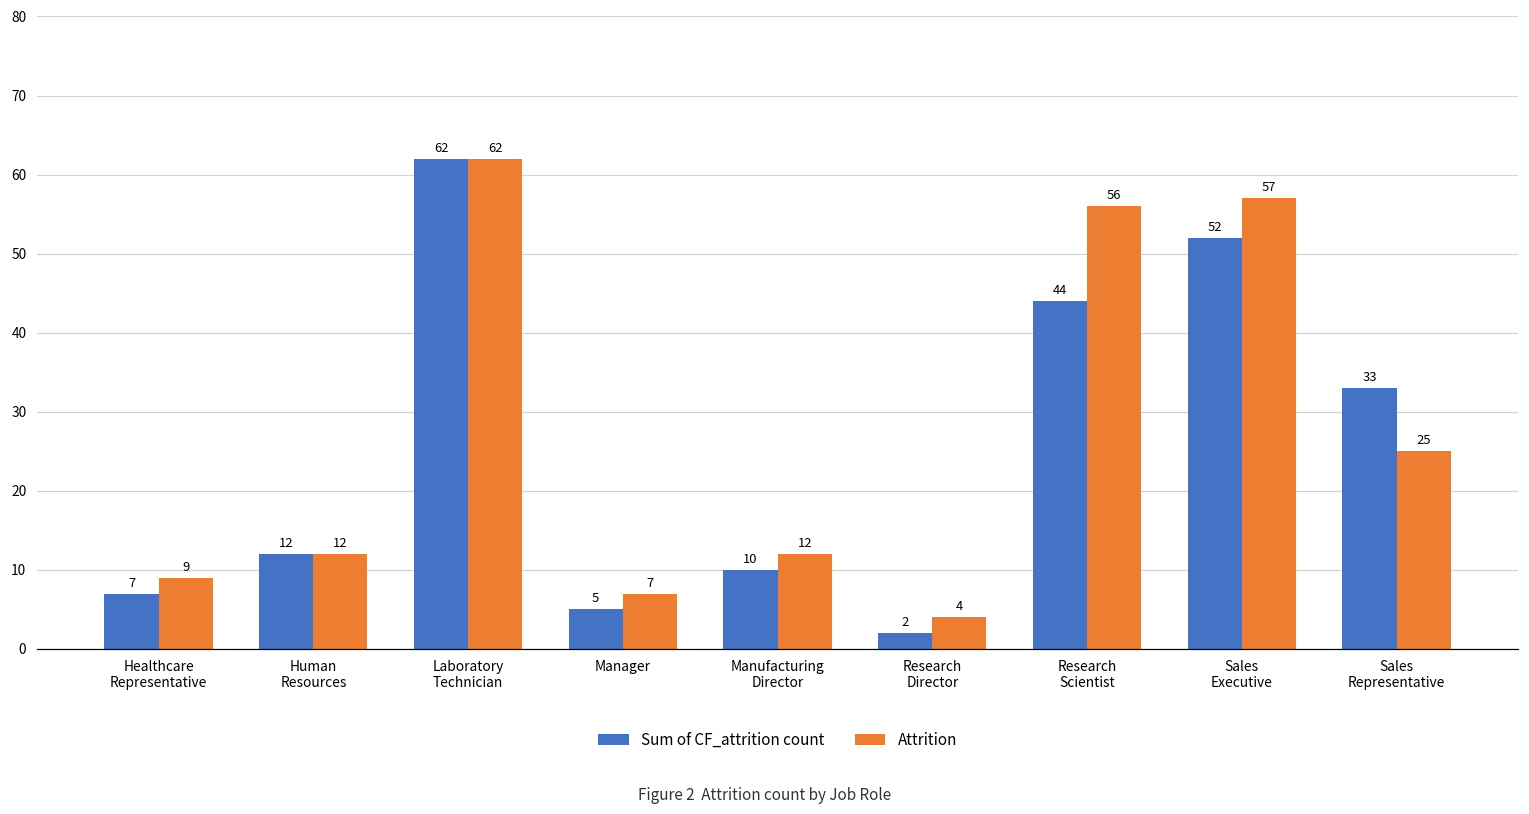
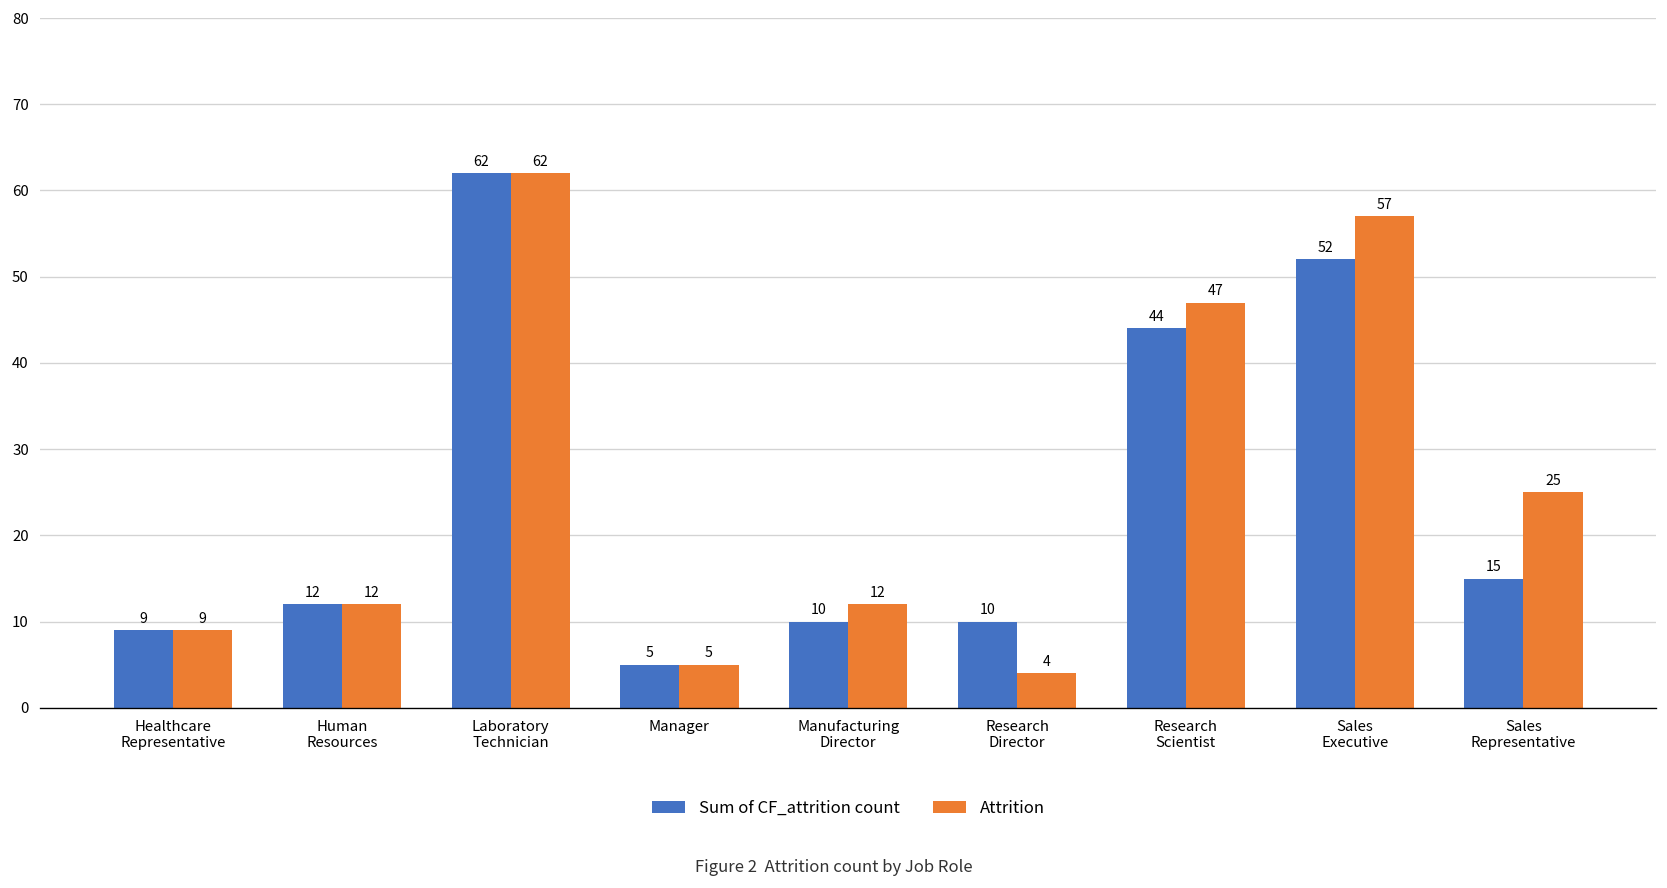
Sum of CF_attrition count, Healthcare Representative: 7 -> 9
Attrition, Manager: 7 -> 5
Sum of CF_attrition count, Research Director: 2 -> 10
Attrition, Research Scientist: 56 -> 47
Sum of CF_attrition count, Sales Representative: 33 -> 15
